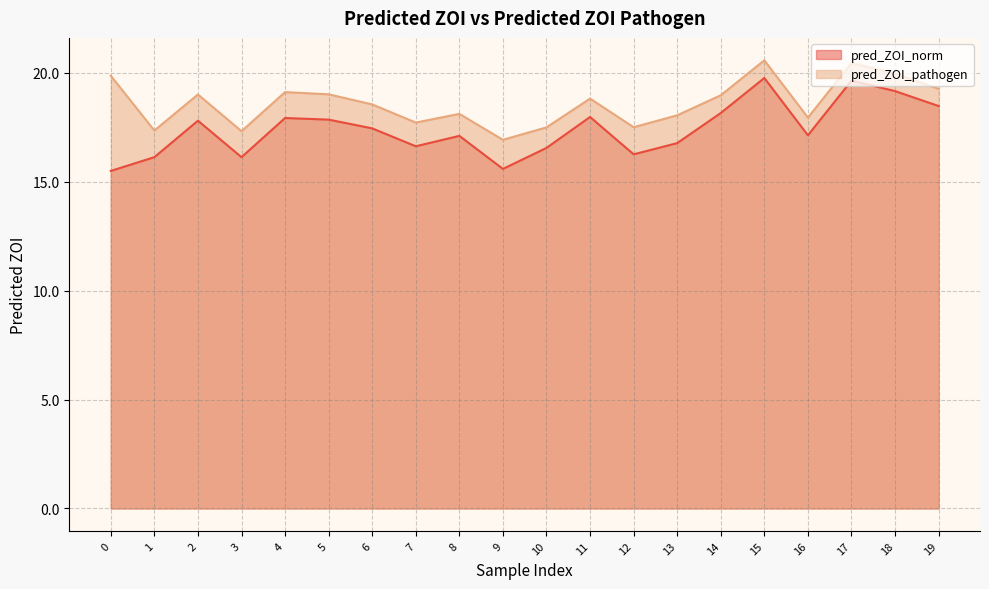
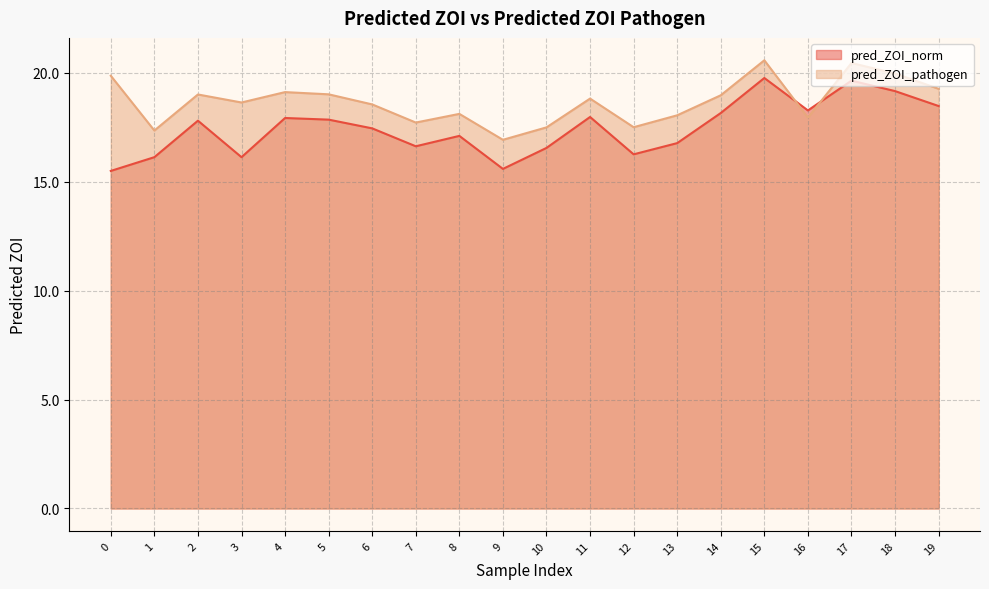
pred_ZOI_pathogen, 3: 17.3 -> 18.6
pred_ZOI_norm, 16: 17.1 -> 18.3
